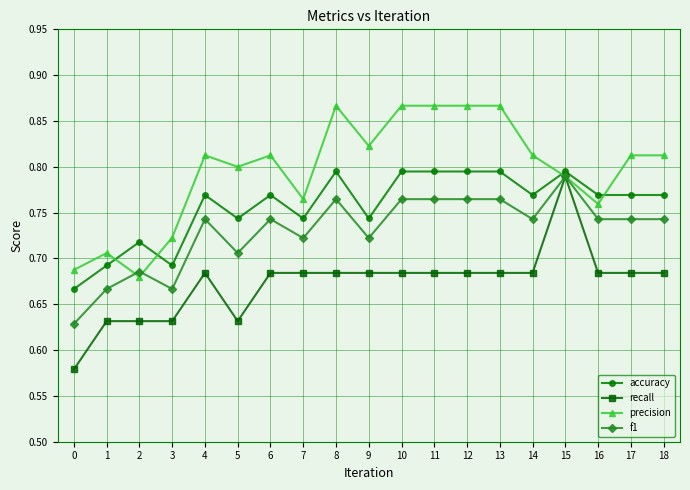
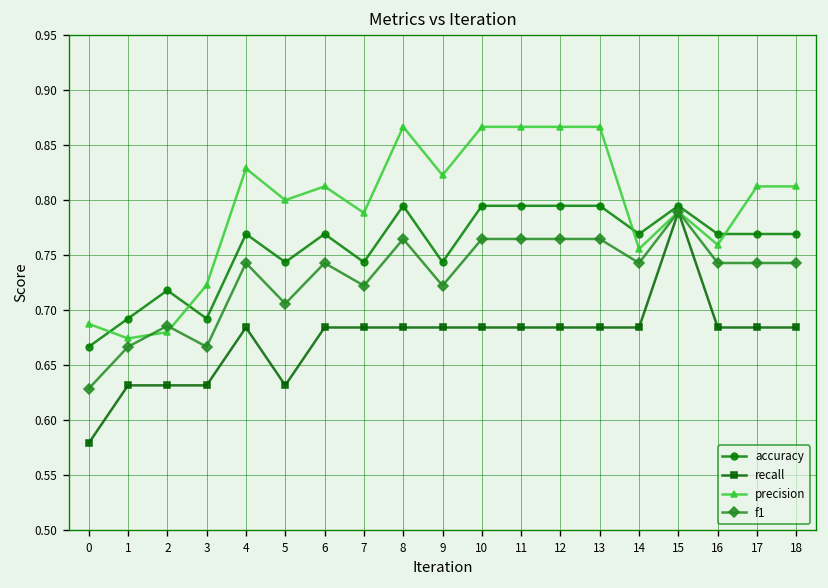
precision, 1: 0.71 -> 0.67
precision, 4: 0.81 -> 0.83
precision, 7: 0.76 -> 0.79
precision, 14: 0.81 -> 0.76
